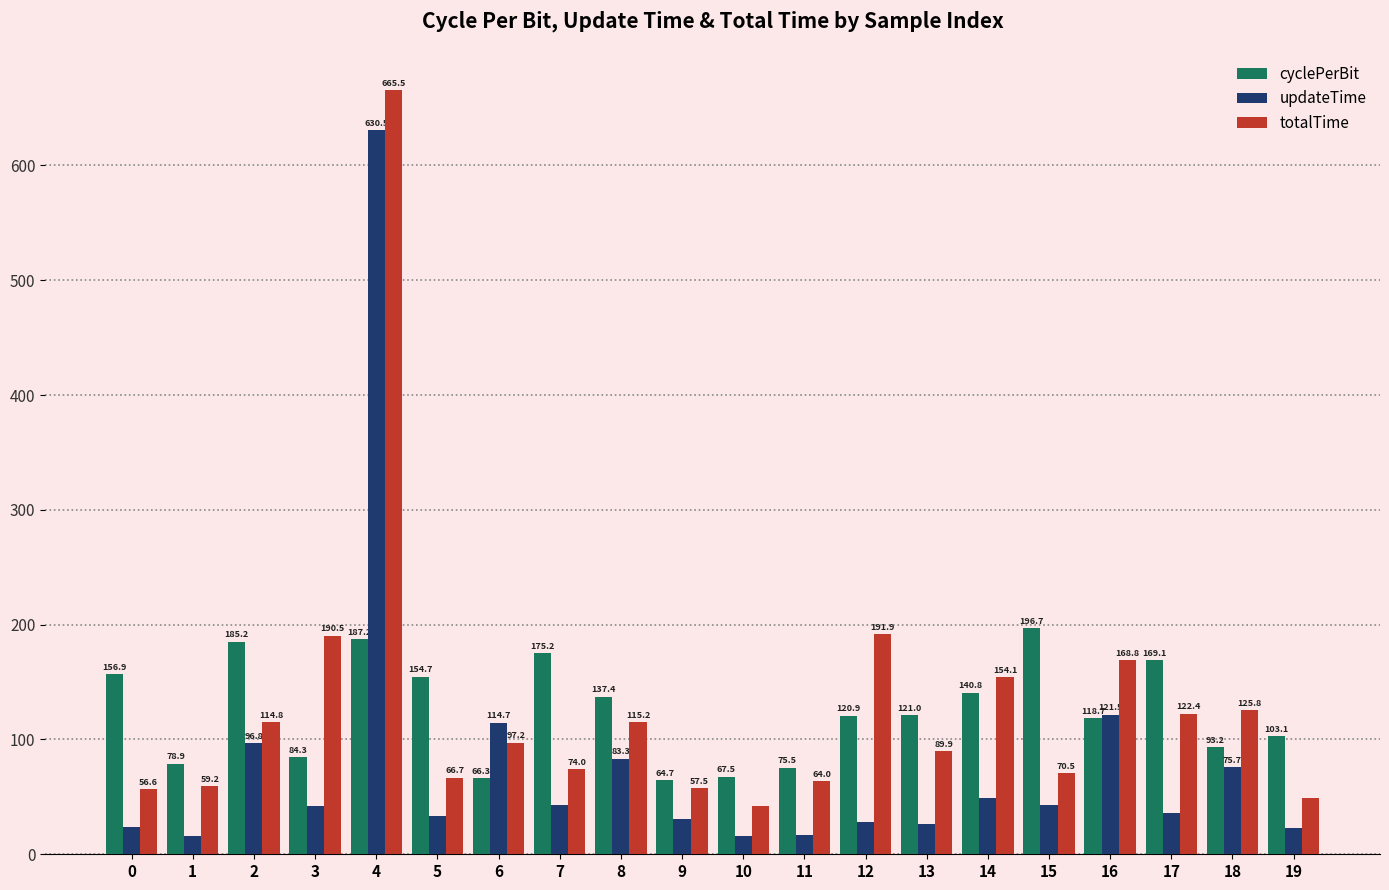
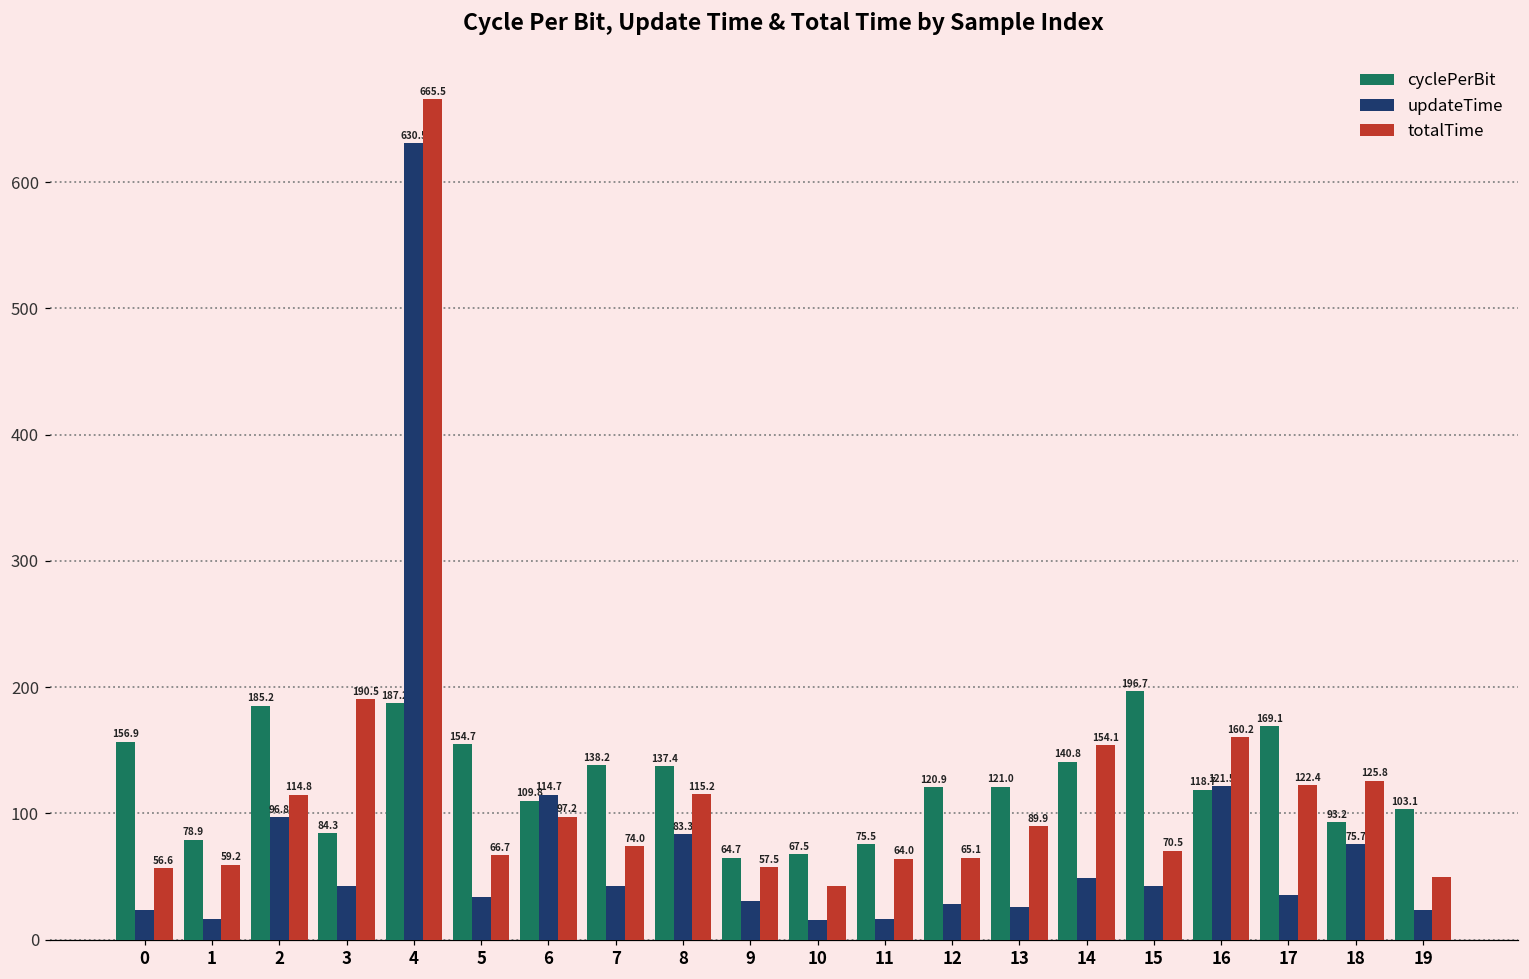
cyclePerBit, 6: 66.3 -> 109.8
cyclePerBit, 7: 175.2 -> 138.2
totalTime, 12: 191.9 -> 65.1
totalTime, 16: 168.8 -> 160.2
